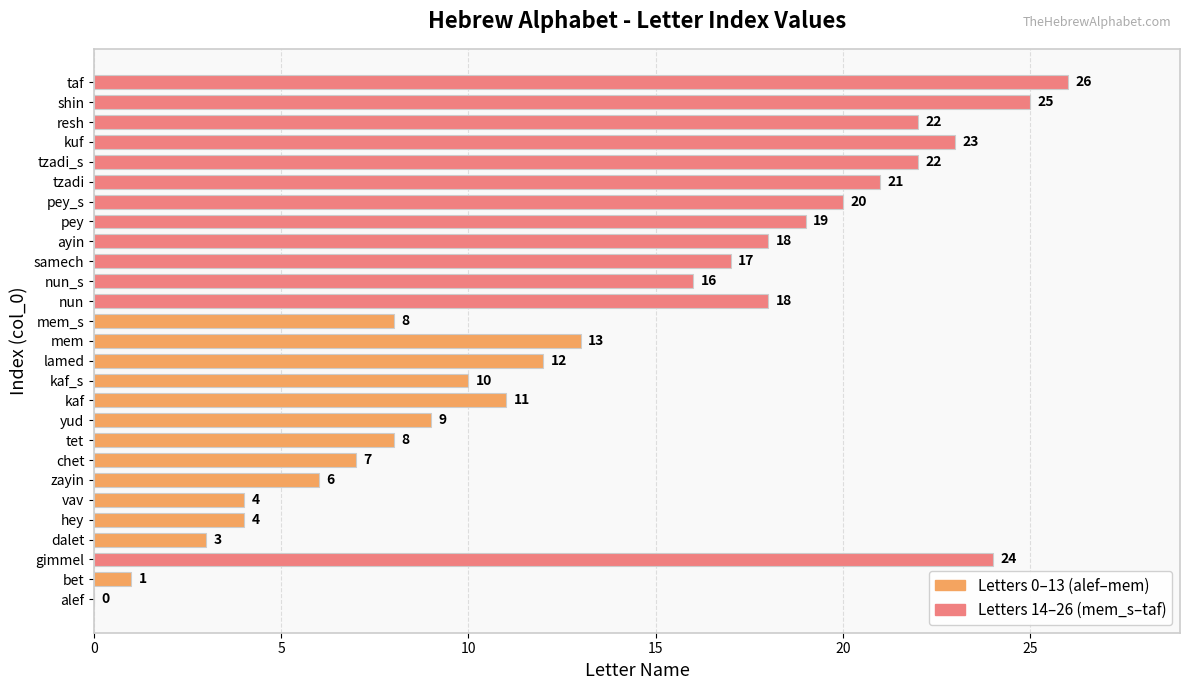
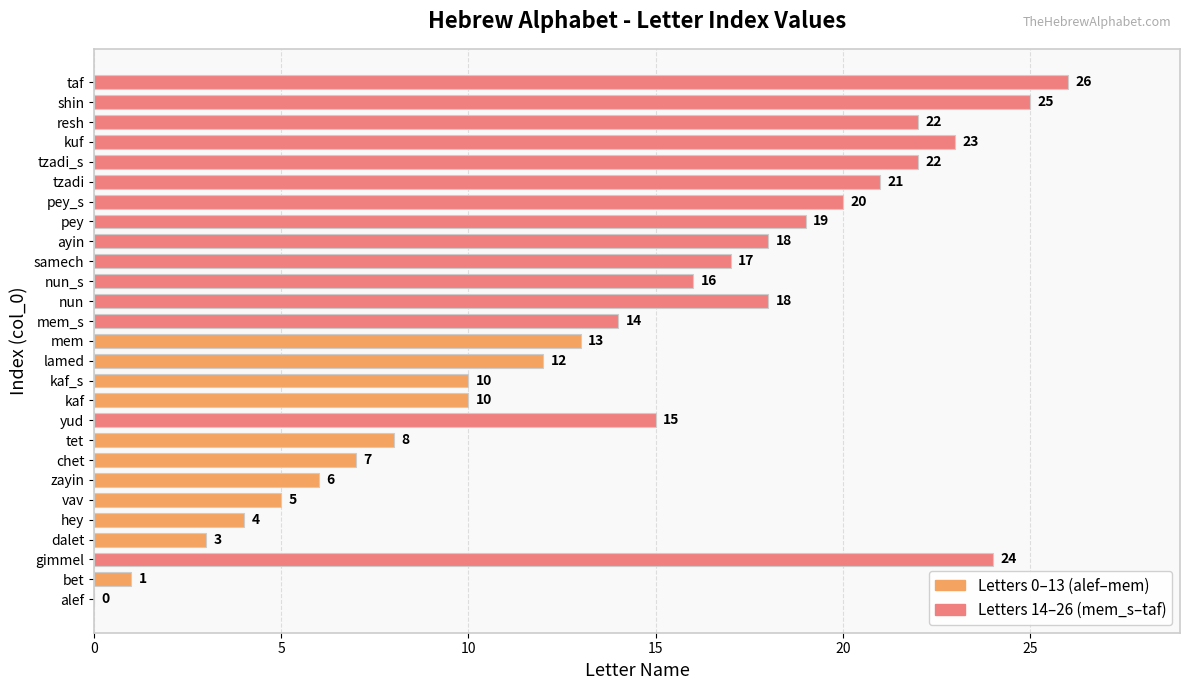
mem_s: 8 -> 14
kaf: 11 -> 10
yud: 9 -> 15
vav: 4 -> 5
